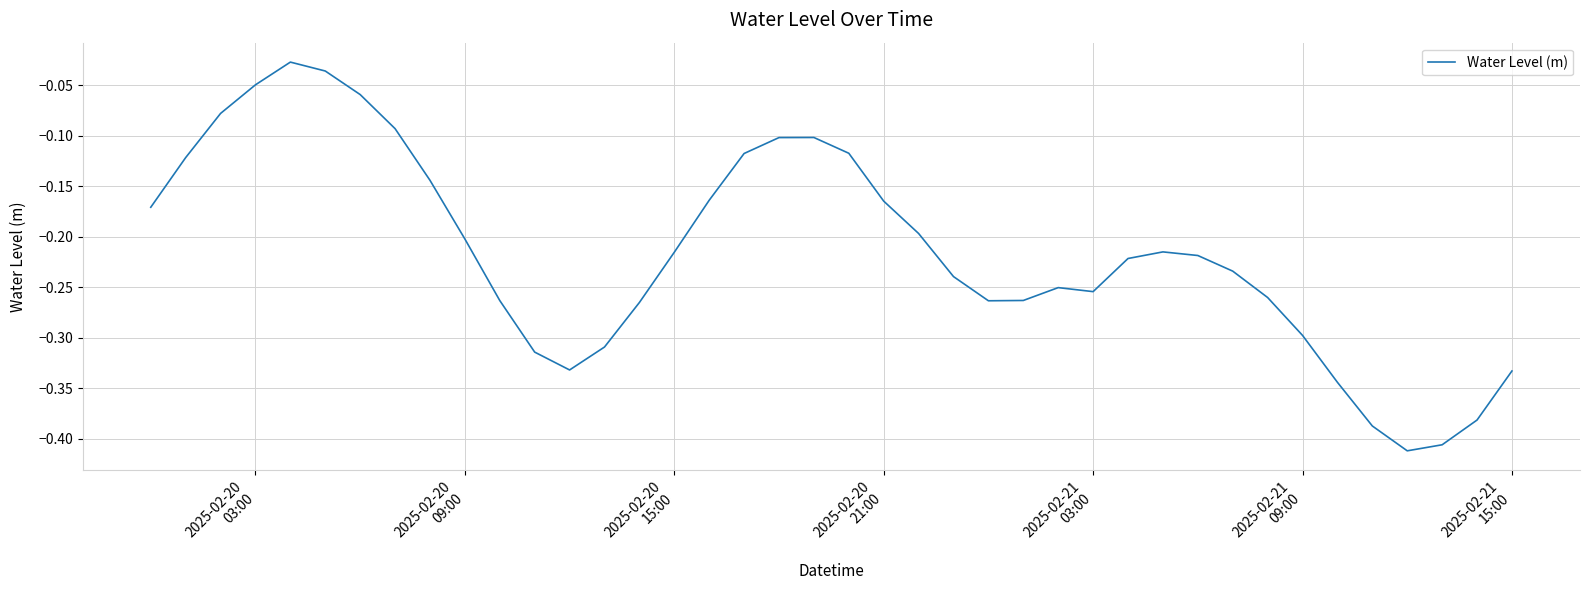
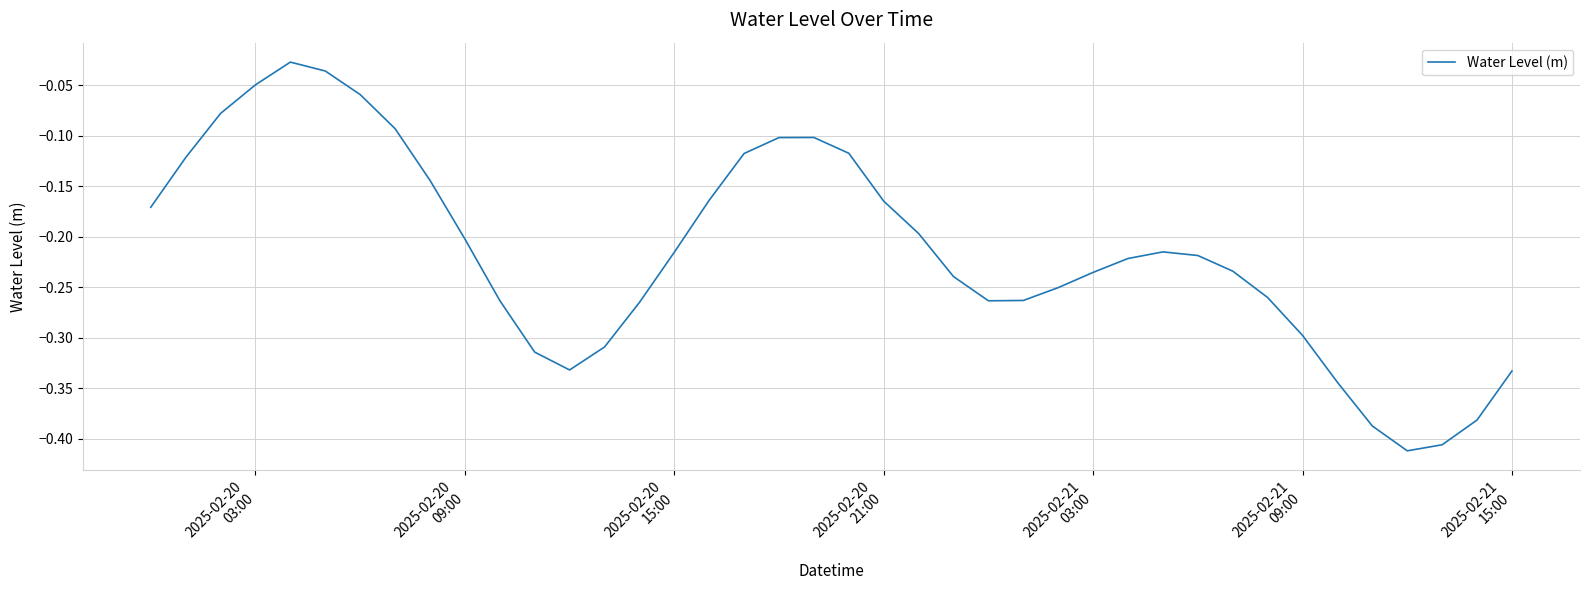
2025-02-21 03:00: -0.254 -> -0.235
